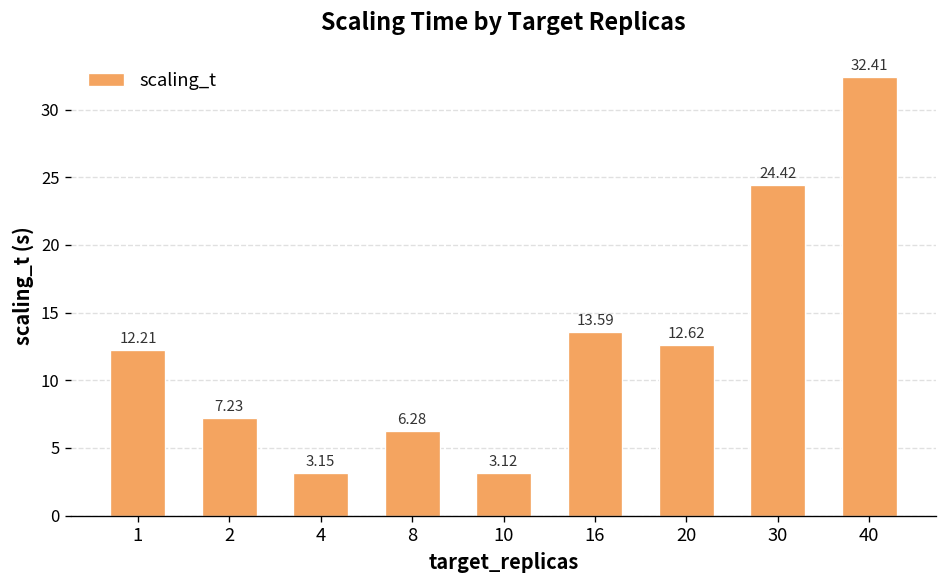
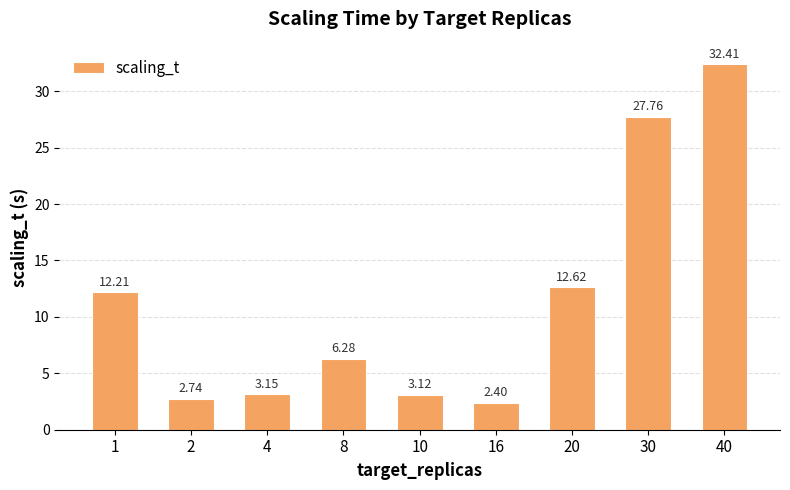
2: 7.23 -> 2.74
16: 13.59 -> 2.40
30: 24.42 -> 27.76
